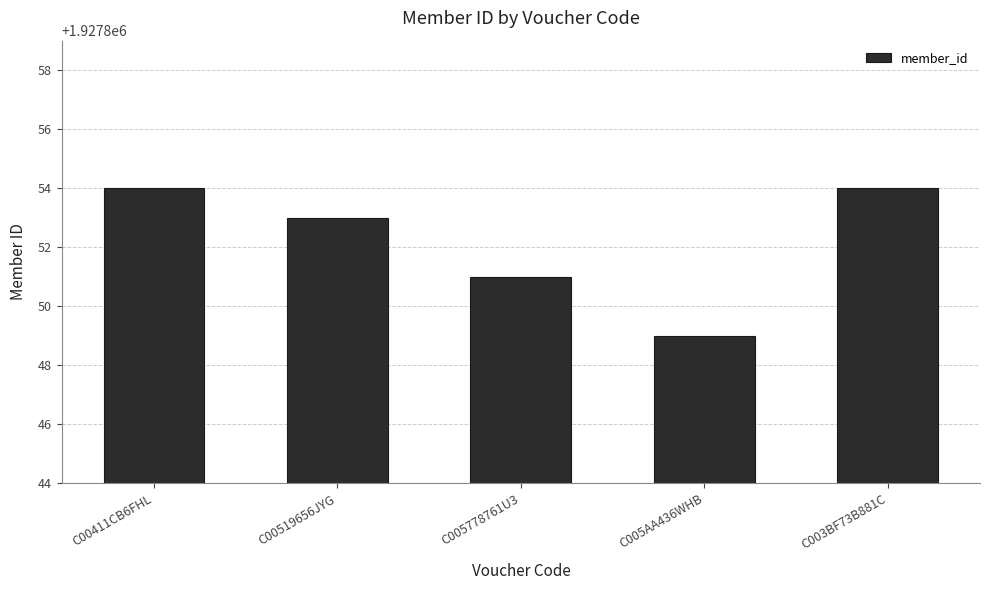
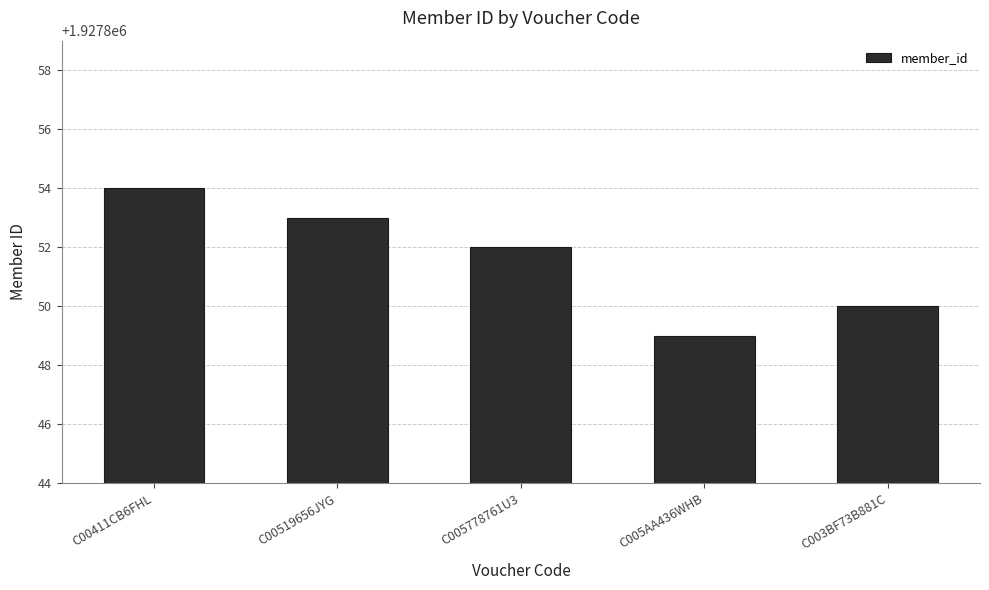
C005778761U3: 1927851 -> 1927852
C003BF73B881C: 1927854 -> 1927850
